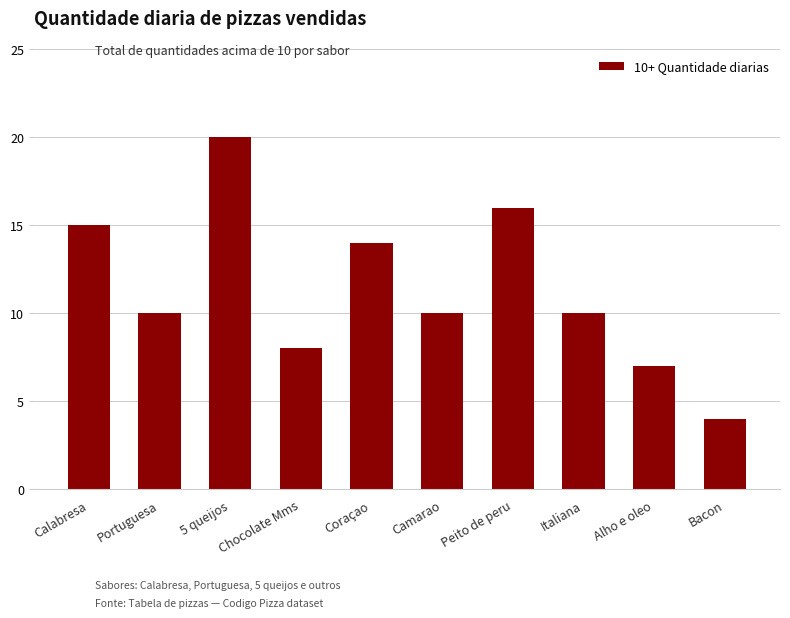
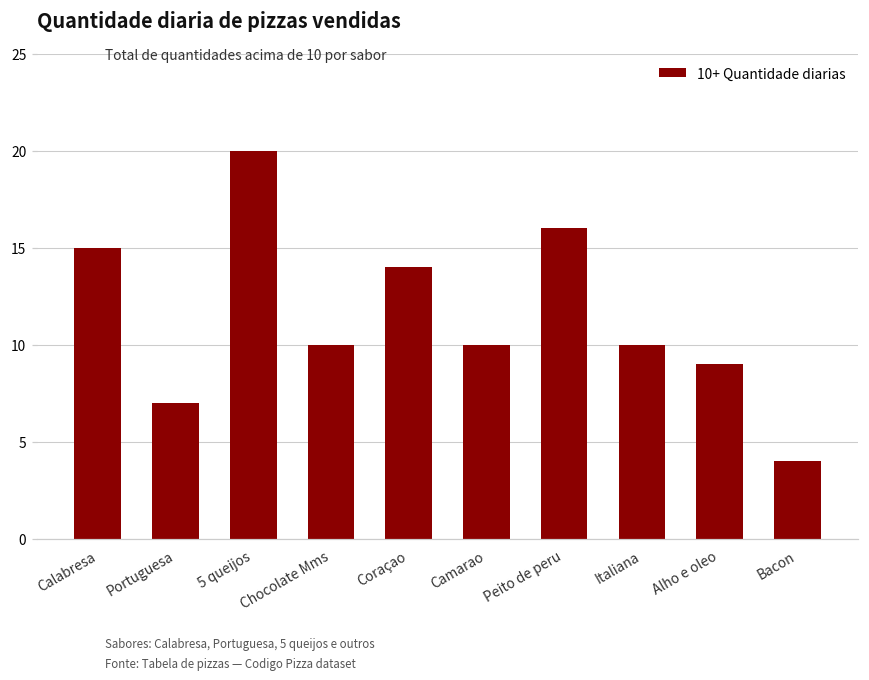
Portuguesa: 10 -> 7
Chocolate Mms: 8 -> 10
Alho e oleo: 7 -> 9
